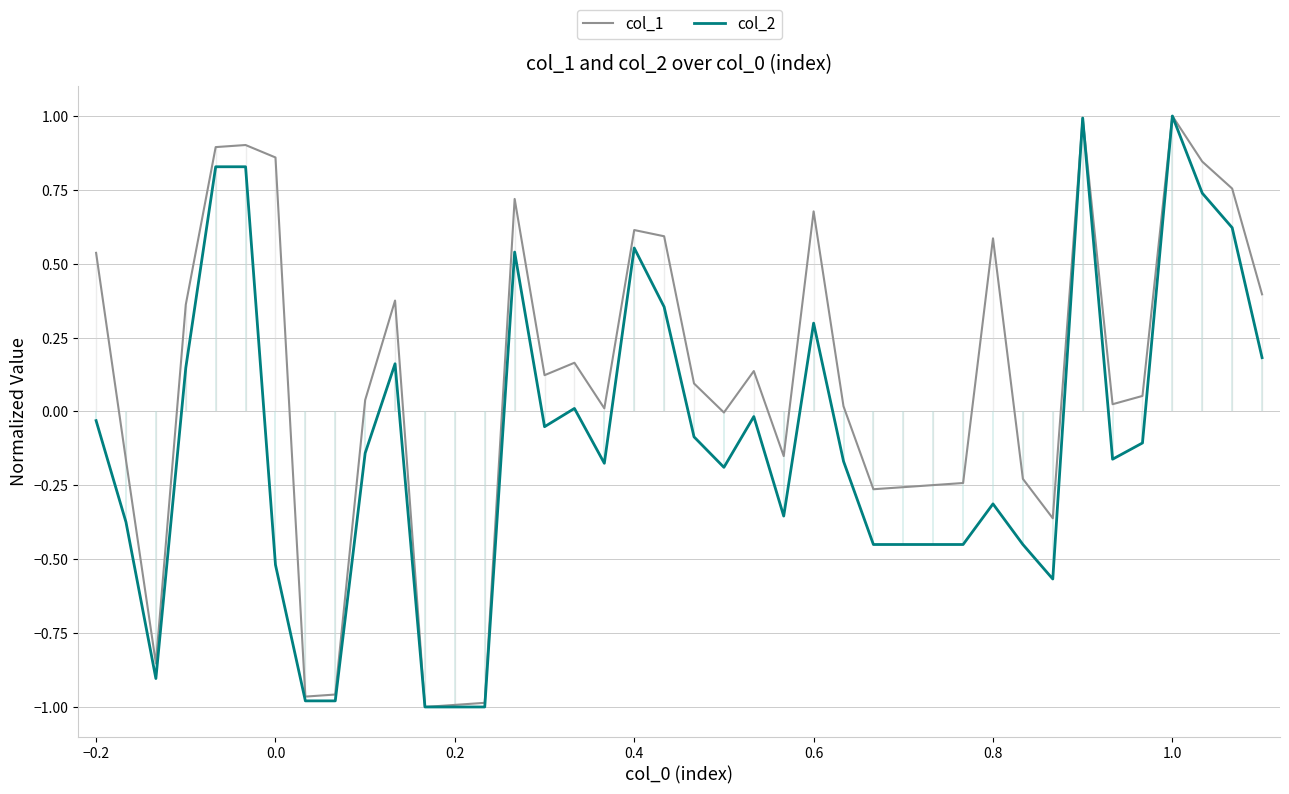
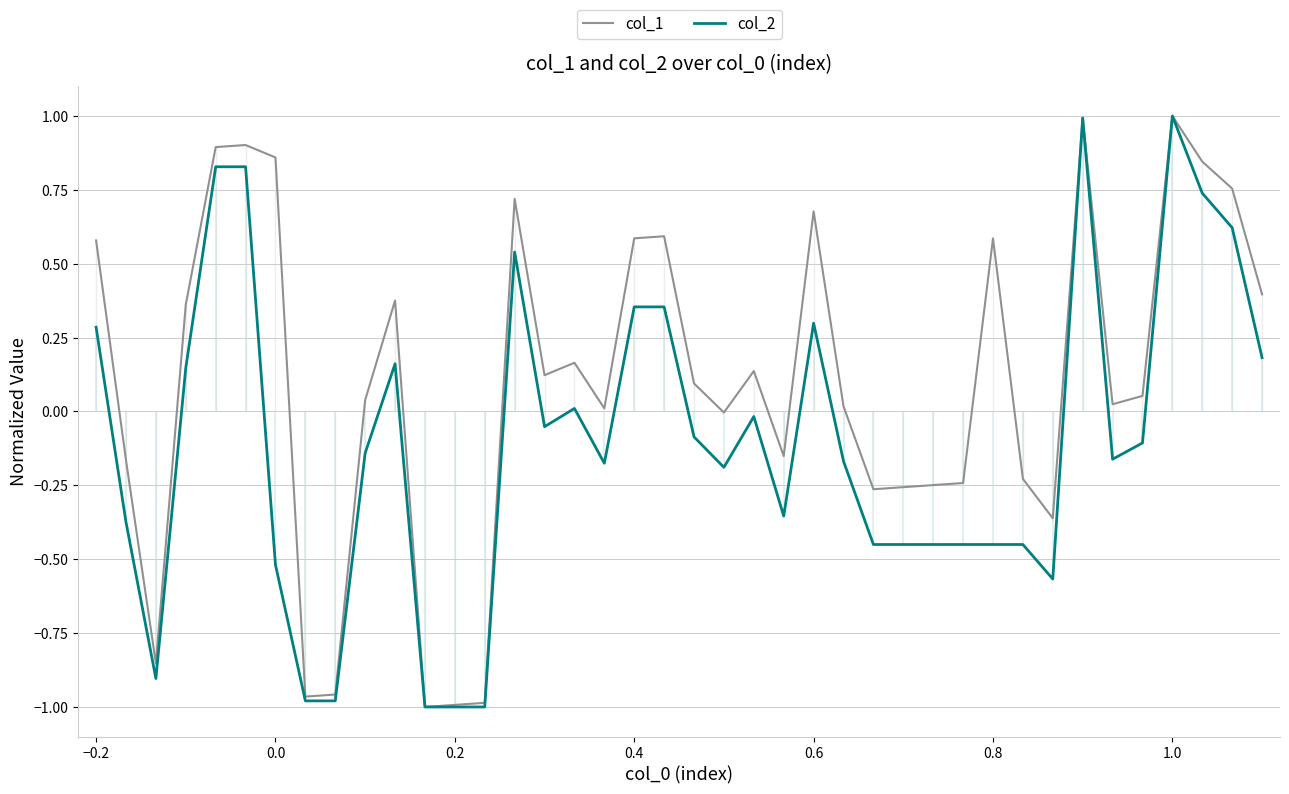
col_1, −0.2: 0.54 -> 0.58
col_2, −0.2: -0.03 -> 0.29
col_1, 0.4: 0.61 -> 0.59
col_2, 0.4: 0.55 -> 0.35
col_2, 0.8: -0.31 -> -0.45
